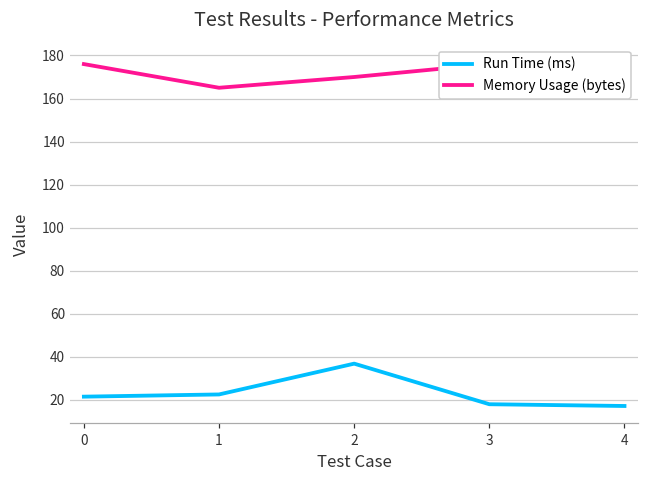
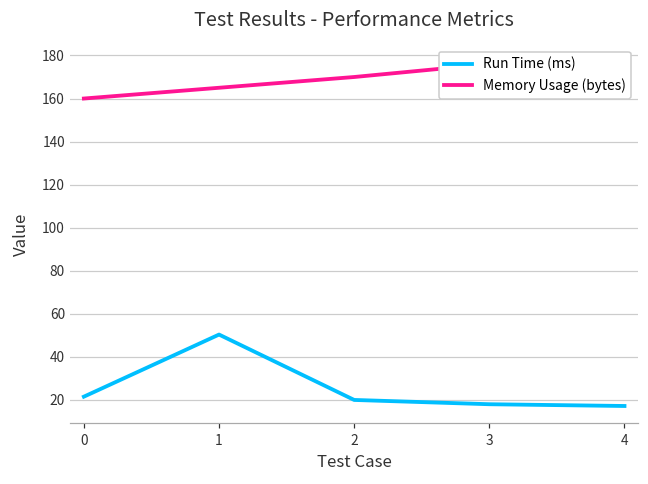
Memory Usage (bytes), 0: 176 -> 160
Run Time (ms), 1: 23 -> 50
Run Time (ms), 2: 37 -> 20
